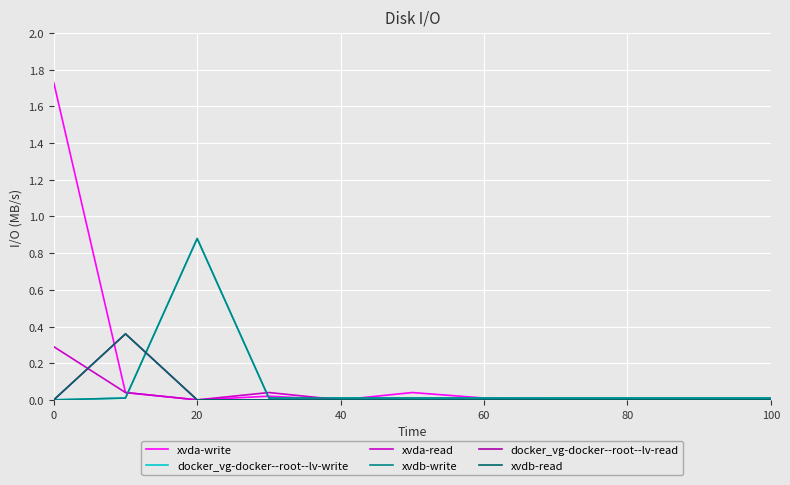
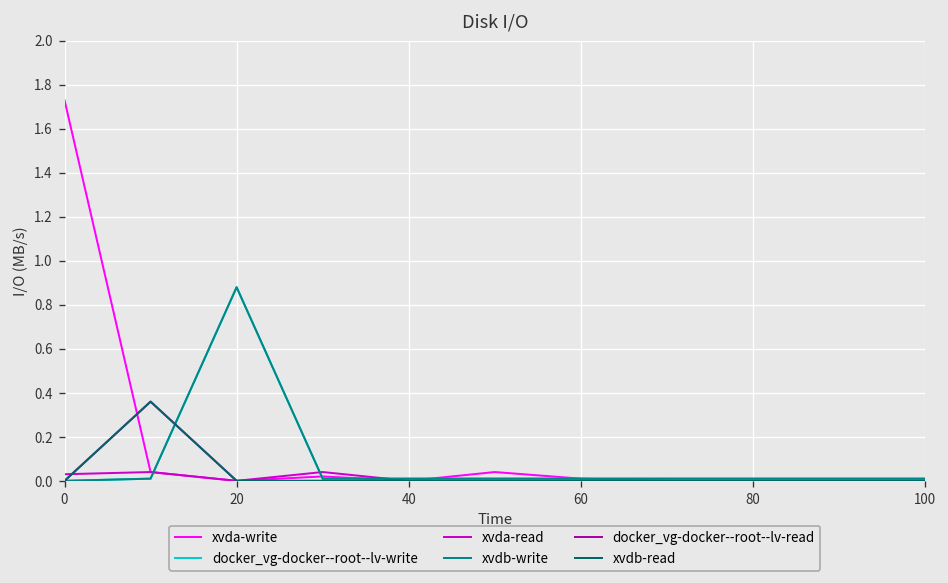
xvda-read, 0: 0.29 -> 0.03
